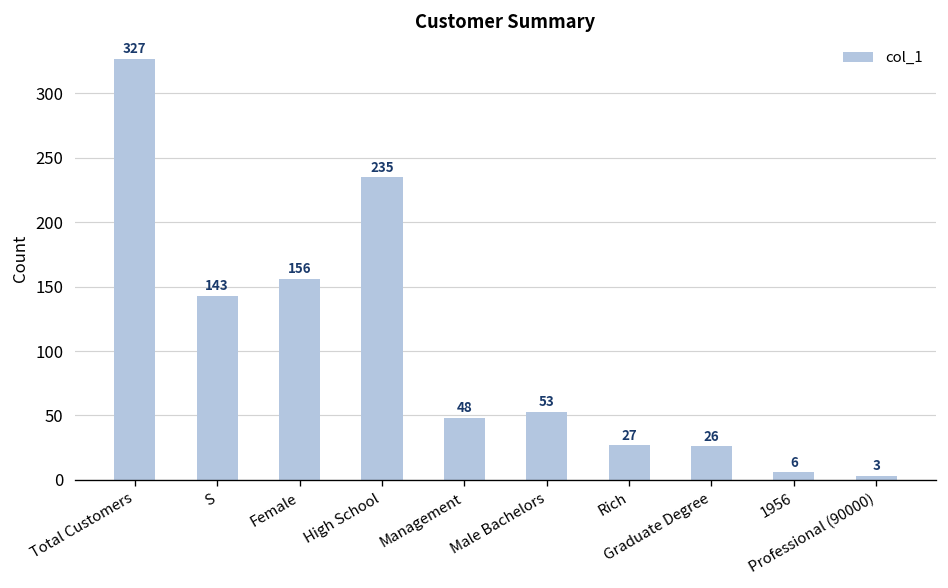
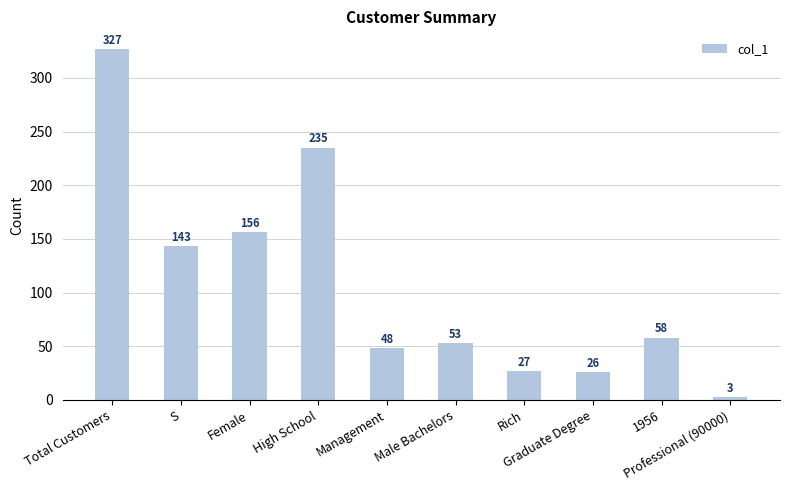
1956: 6 -> 58
